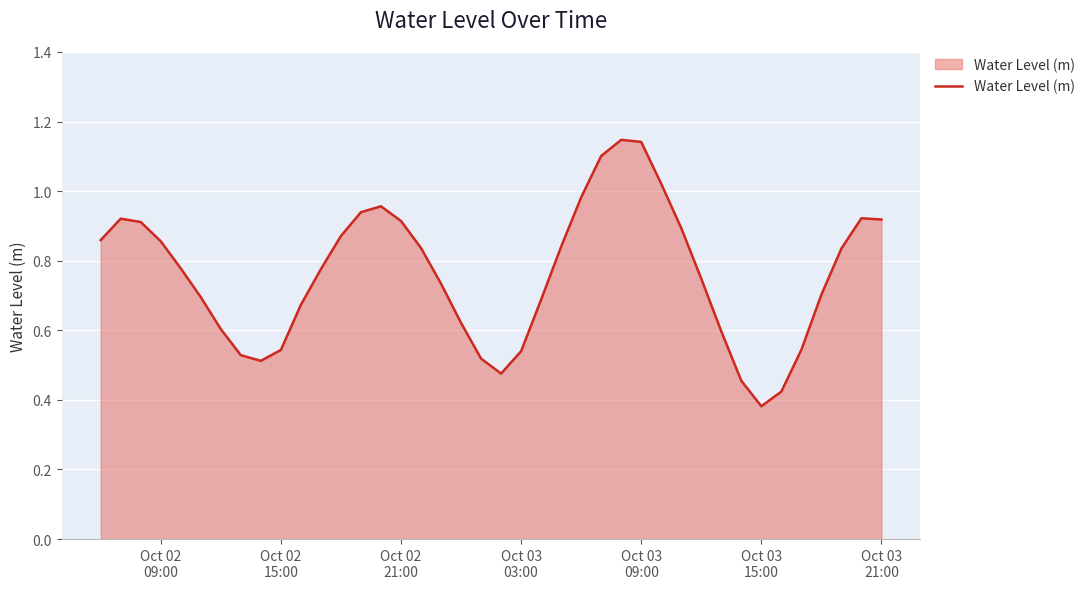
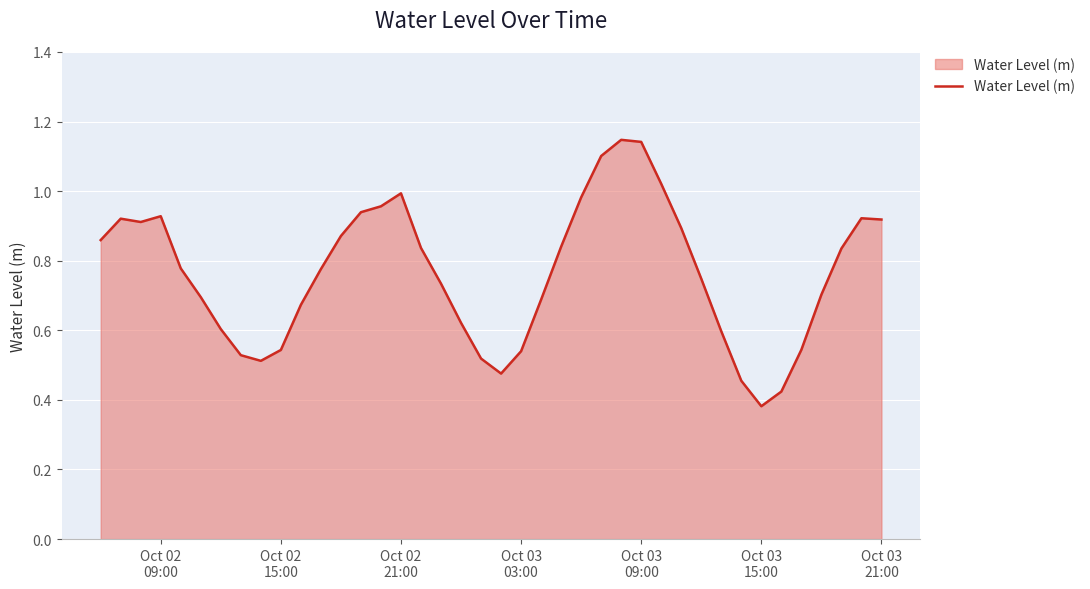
Oct 02 09:00: 0.86 -> 0.93
Oct 02 21:00: 0.91 -> 0.99
